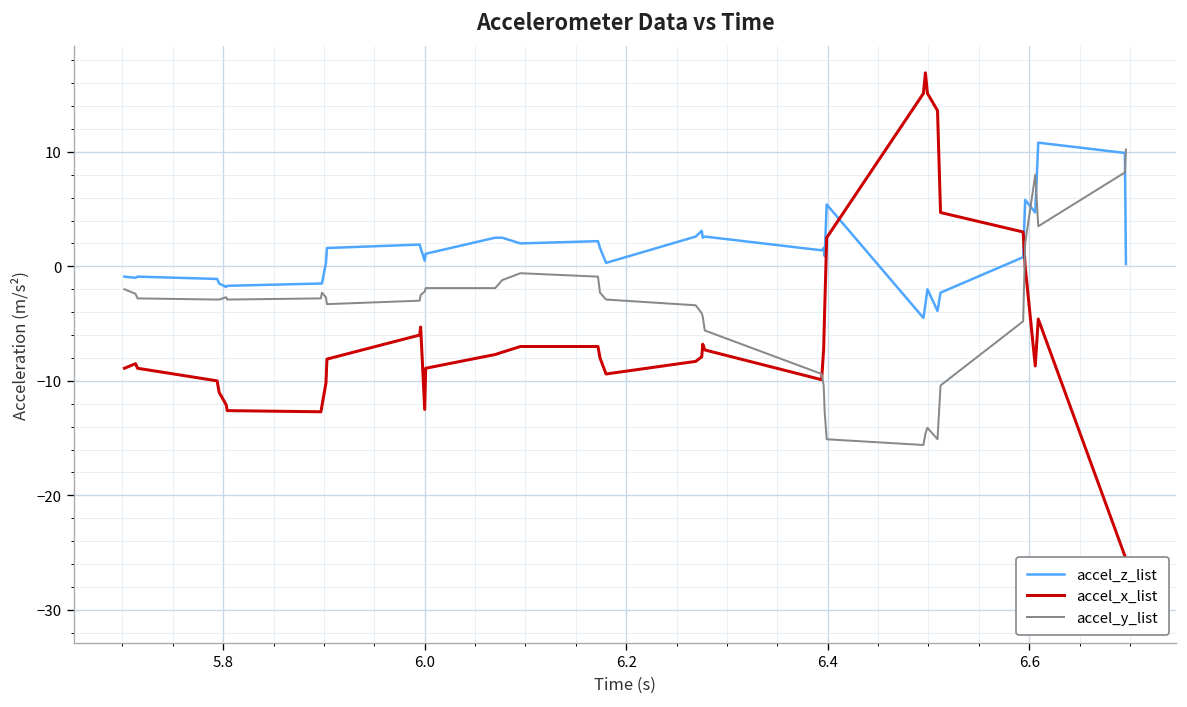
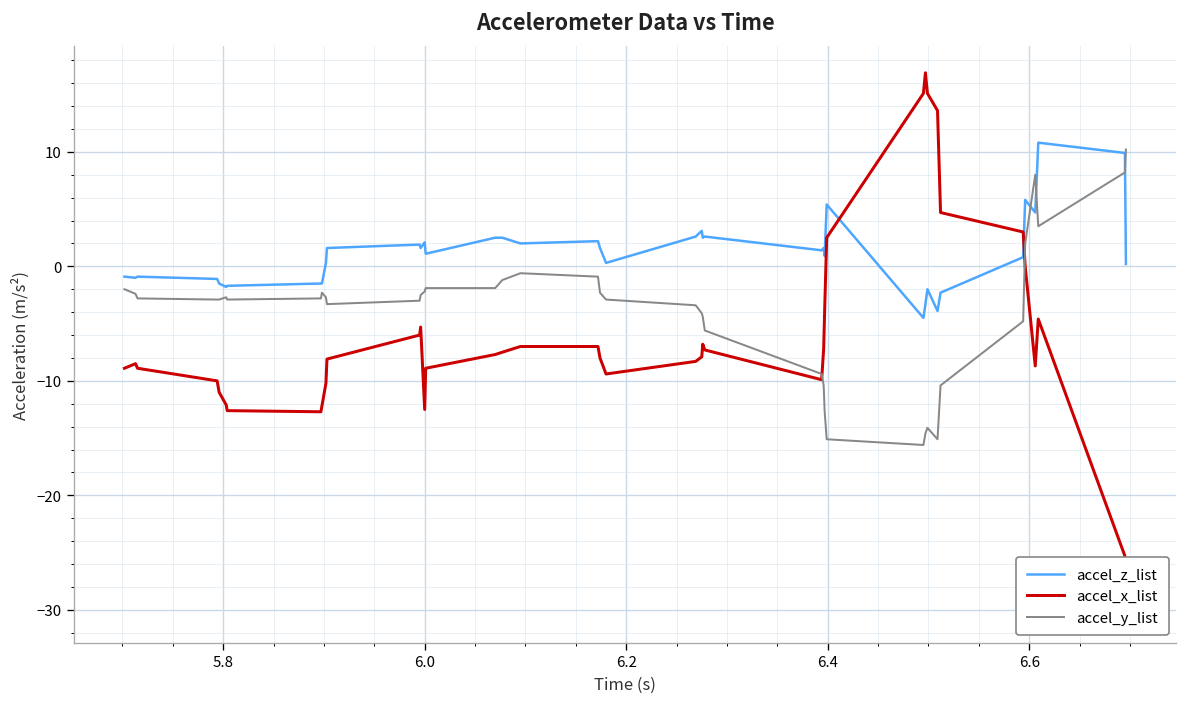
accel_z_list, 6.0: 1 -> 2
